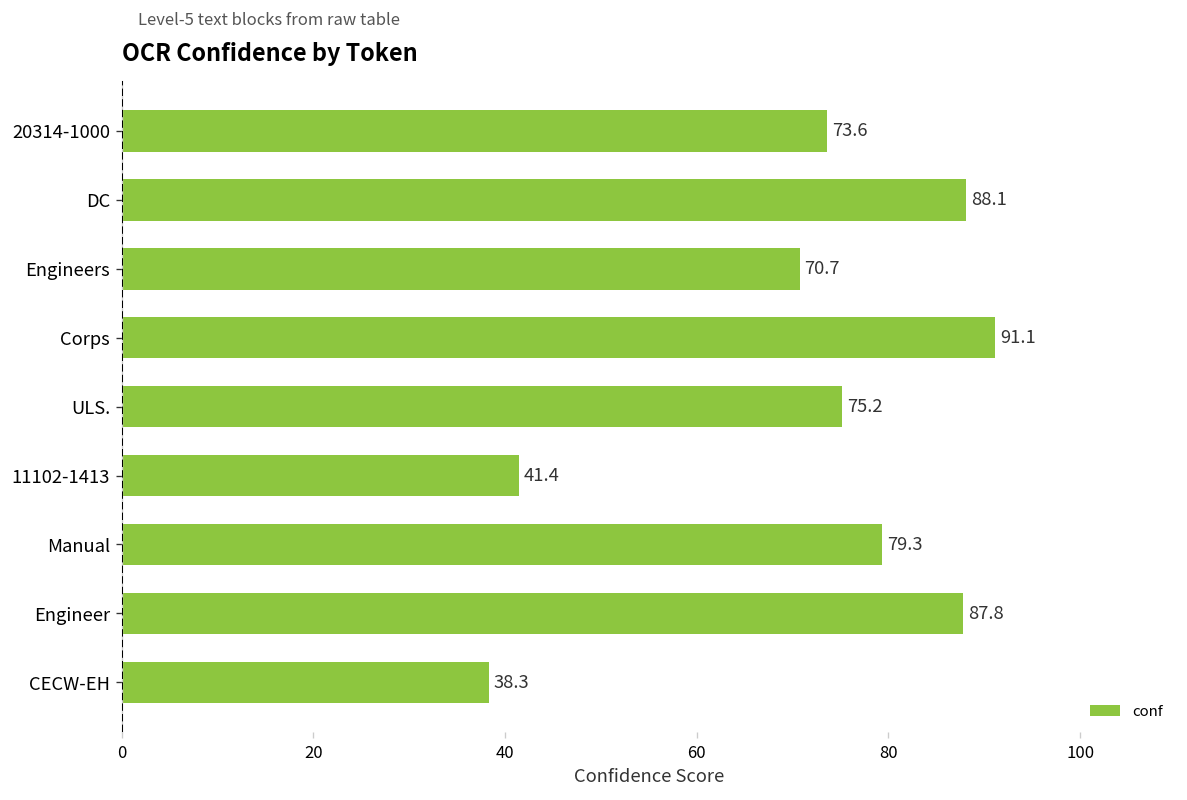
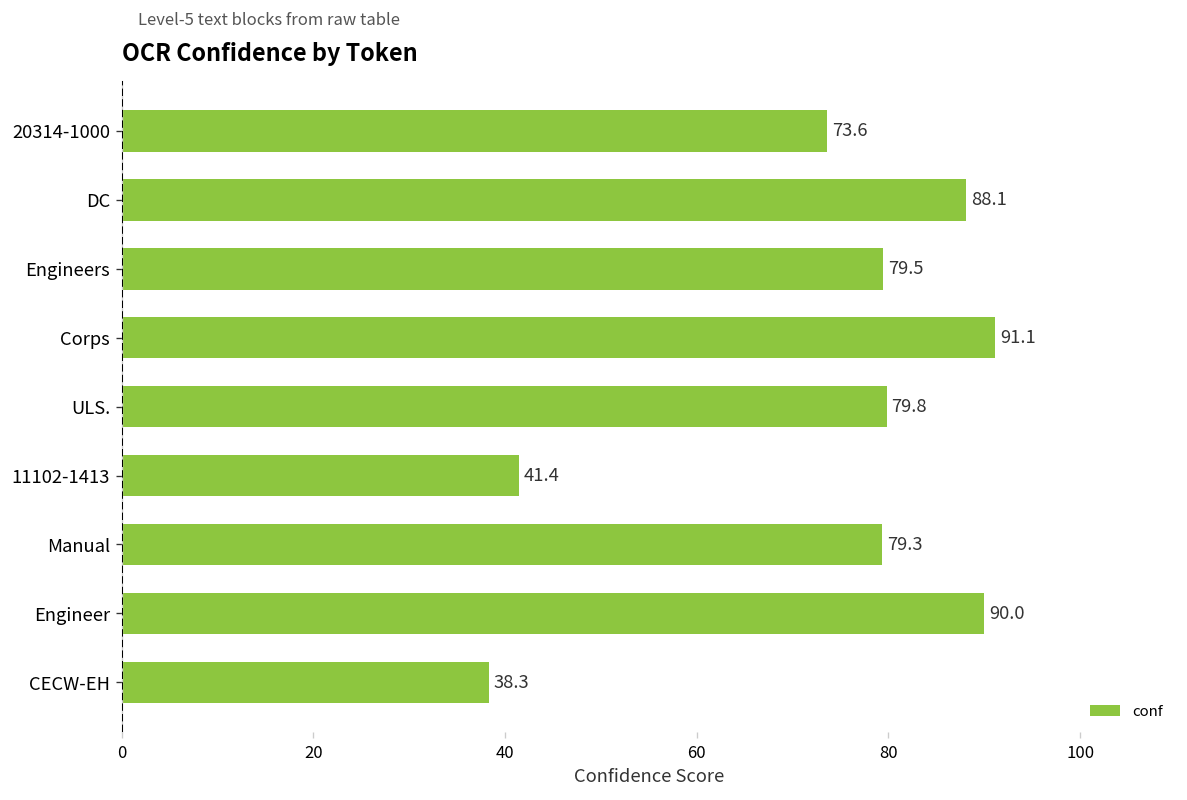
Engineers: 70.7 -> 79.5
ULS.: 75.2 -> 79.8
Engineer: 87.8 -> 90.0
